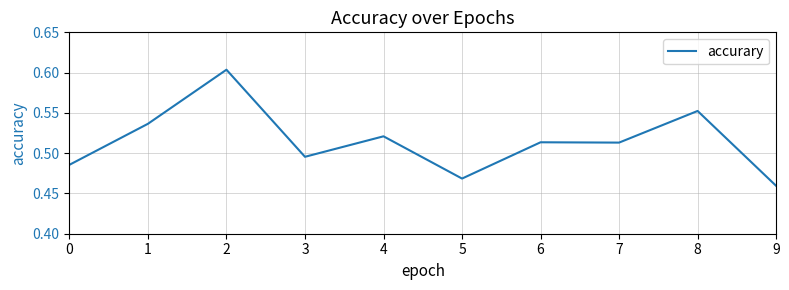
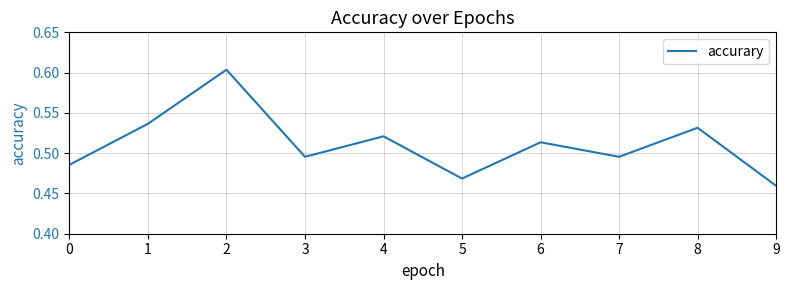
7: 0.51 -> 0.50
8: 0.55 -> 0.53
